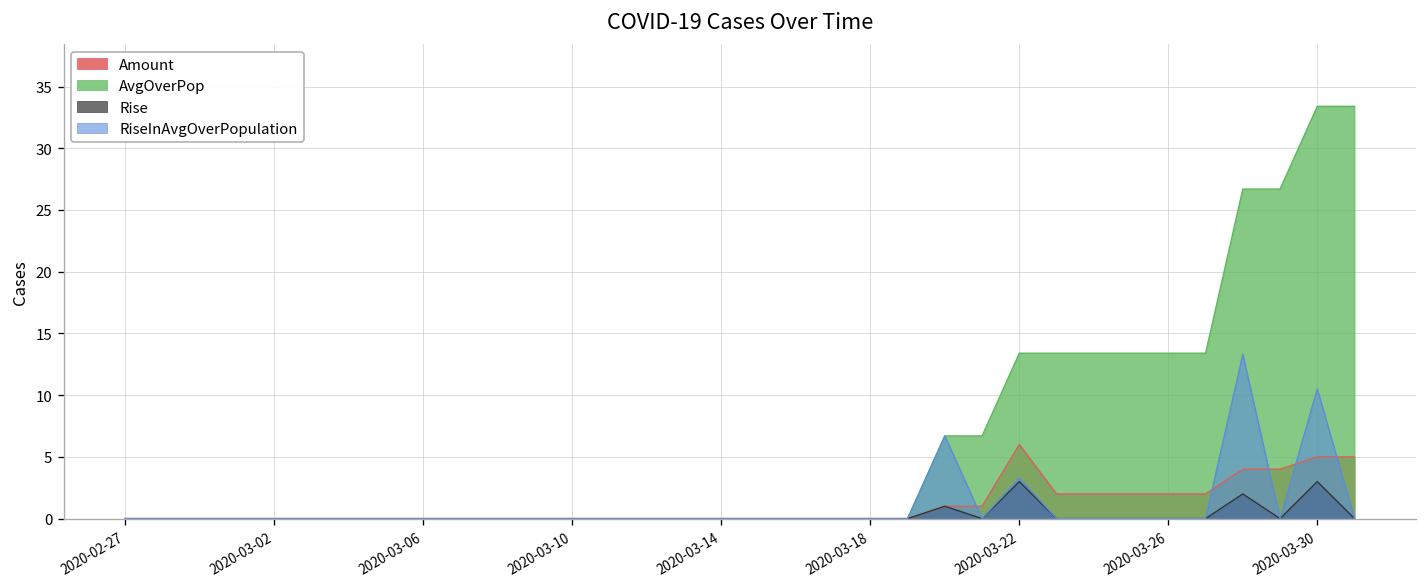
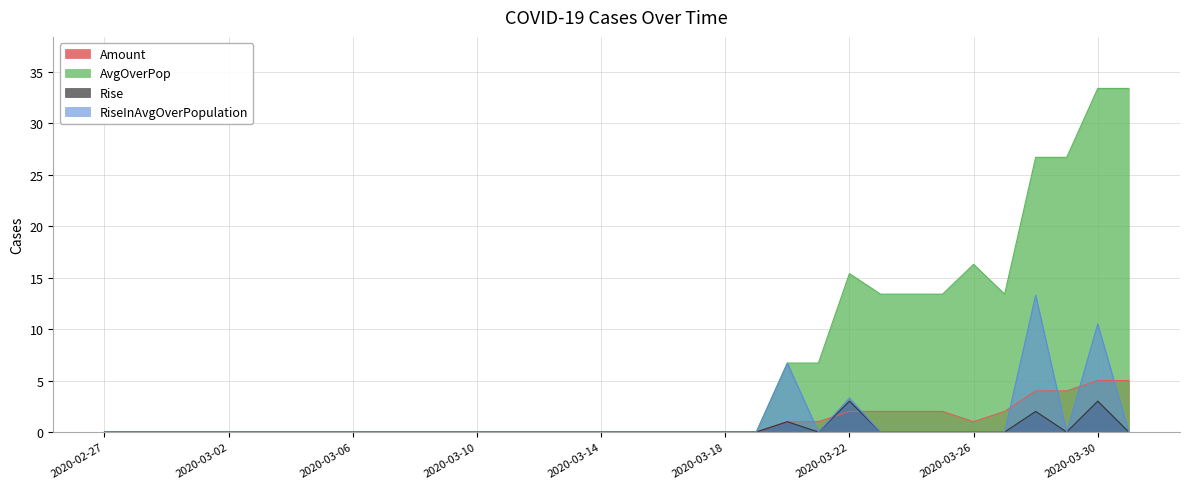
Amount, 2020-03-22: 6 -> 2
AvgOverPop, 2020-03-22: 13.4 -> 15.4
Amount, 2020-03-26: 2 -> 1
AvgOverPop, 2020-03-26: 13.4 -> 16.3
